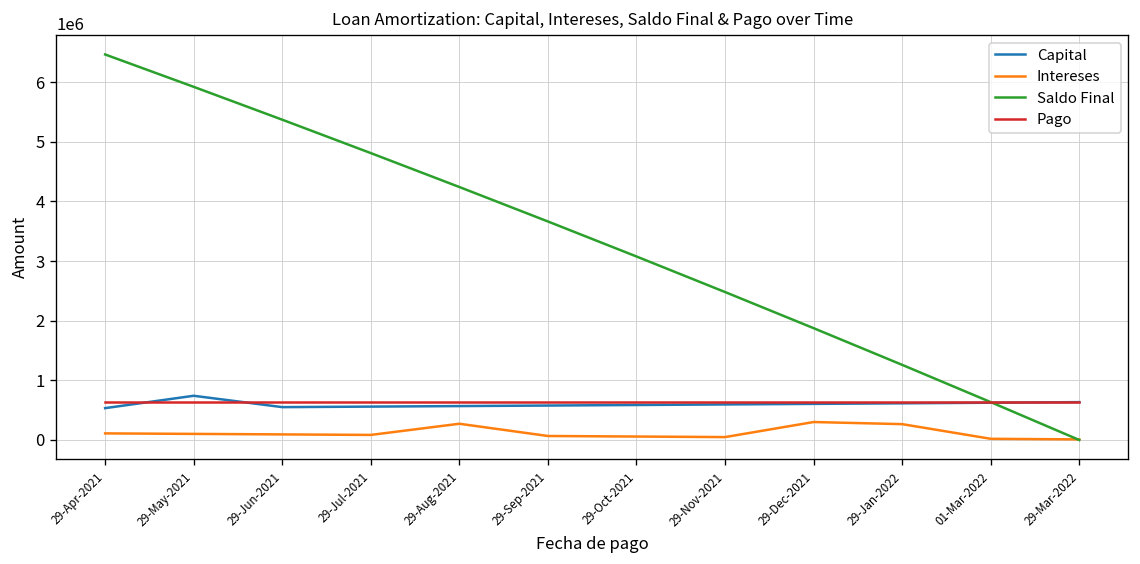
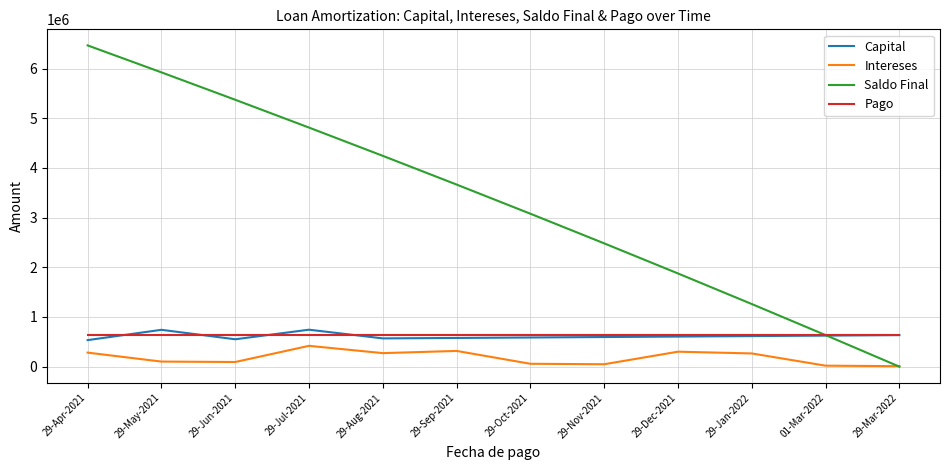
Intereses, 29-Apr-2021: 100000 -> 300000
Capital, 29-Jul-2021: 600000 -> 700000
Intereses, 29-Jul-2021: 100000 -> 400000
Intereses, 29-Sep-2021: 100000 -> 300000
